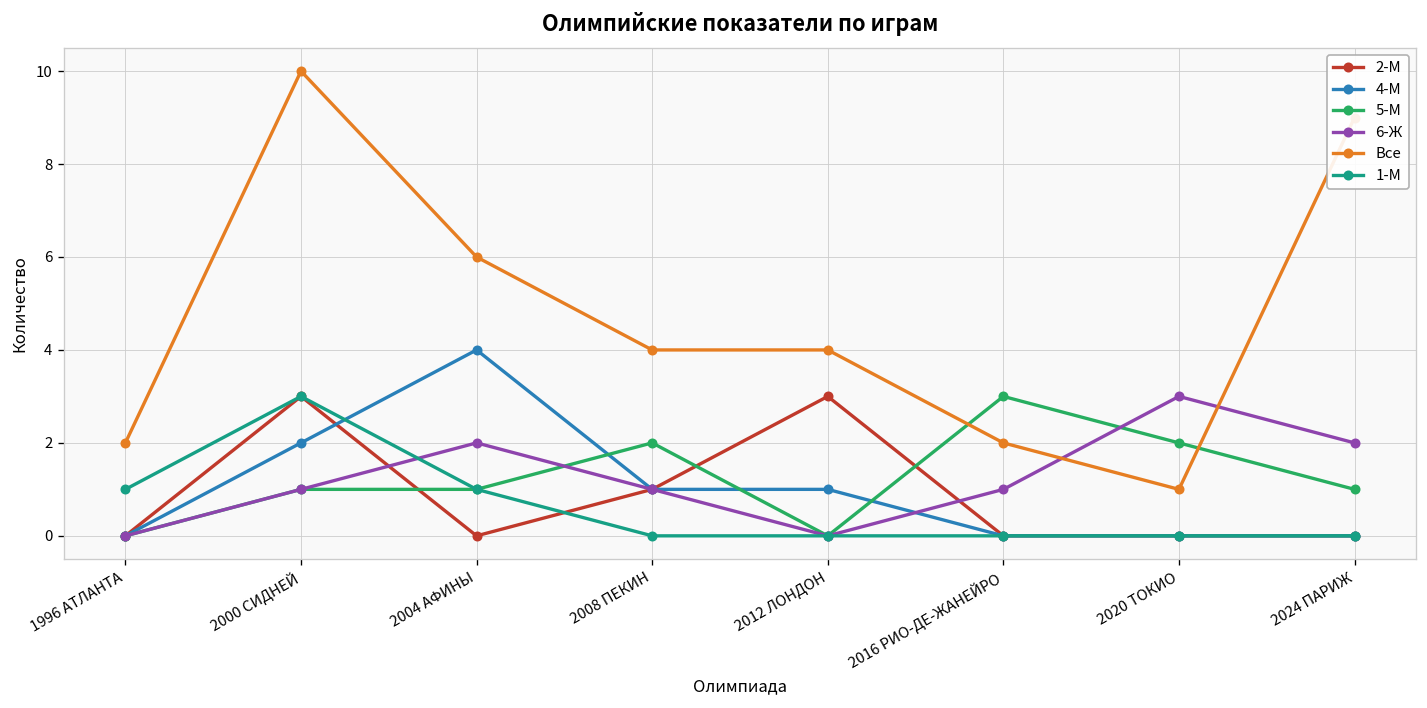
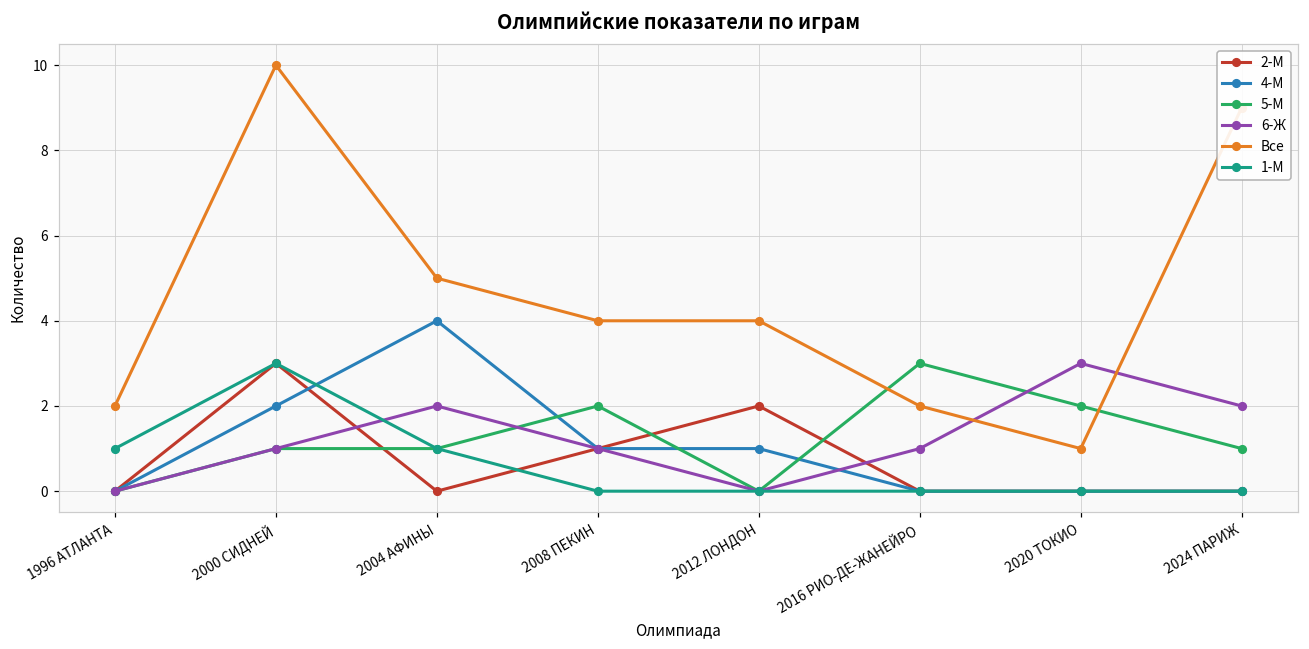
Все, 2004 АФИНЫ: 6 -> 5
2-М, 2012 ЛОНДОН: 3 -> 2
